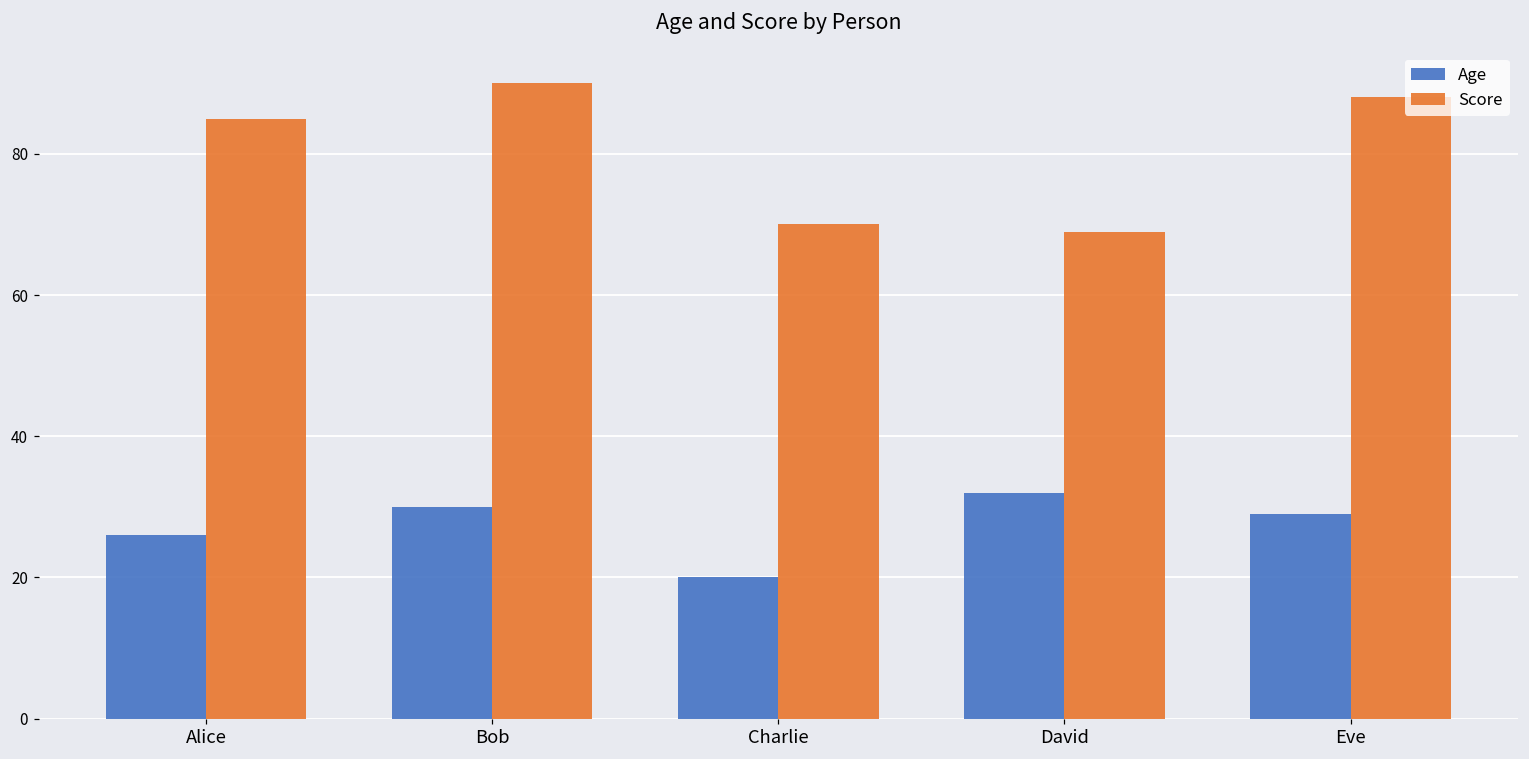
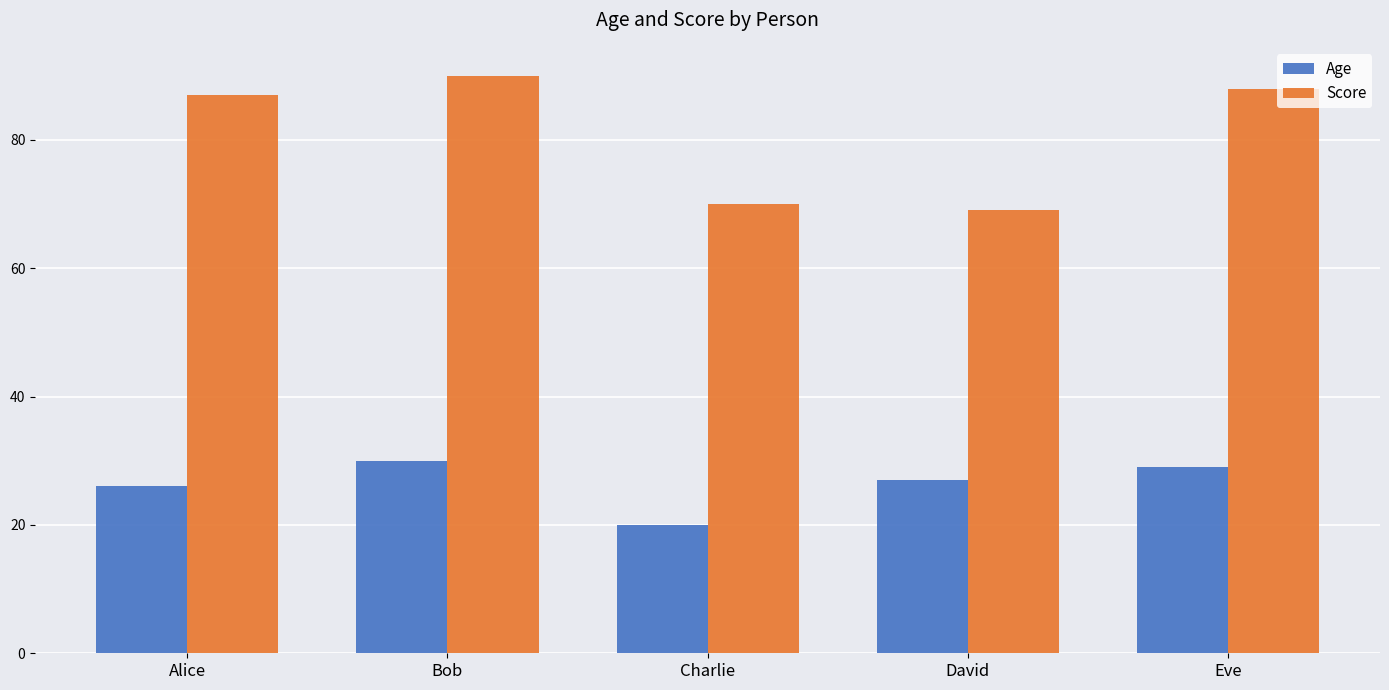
Score, Alice: 85 -> 87
Age, David: 32 -> 27
